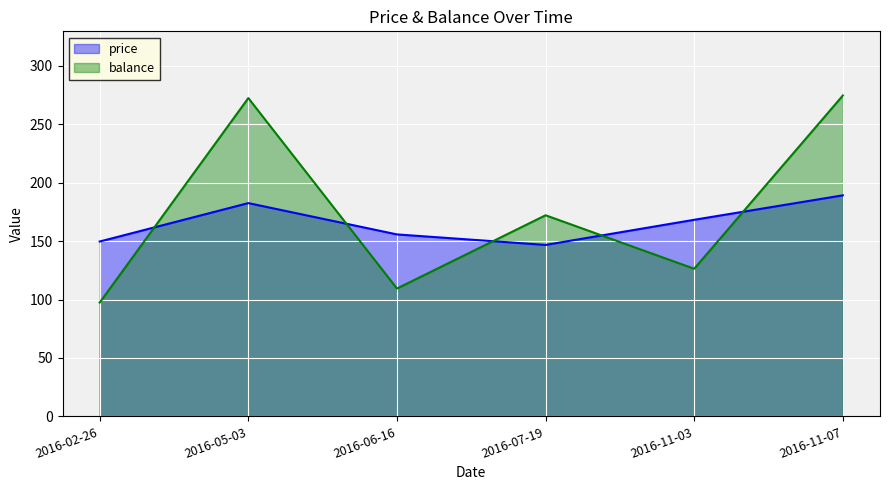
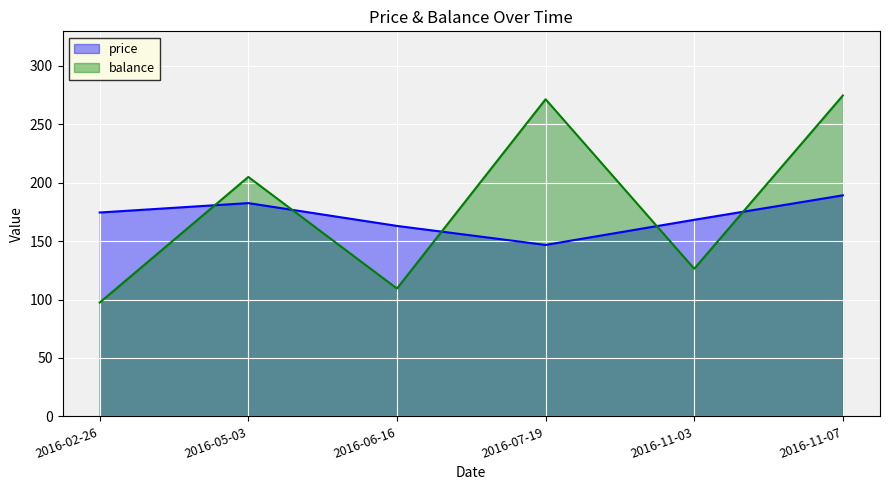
price, 2016-02-26: 150 -> 175
balance, 2016-05-03: 272 -> 205
price, 2016-06-16: 156 -> 163
balance, 2016-07-19: 172 -> 271
